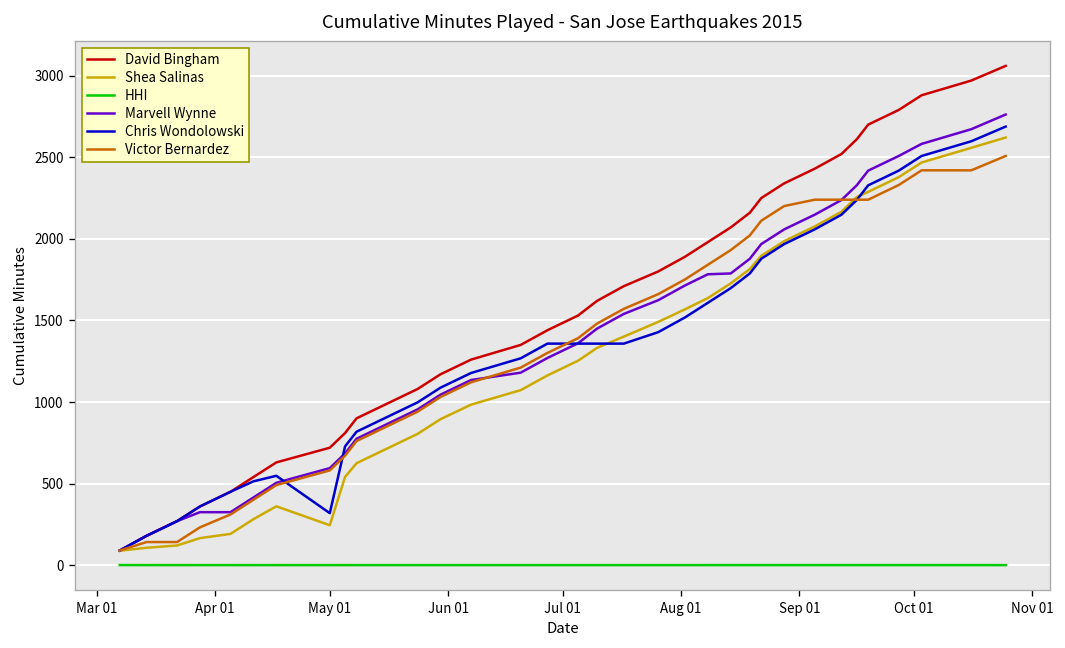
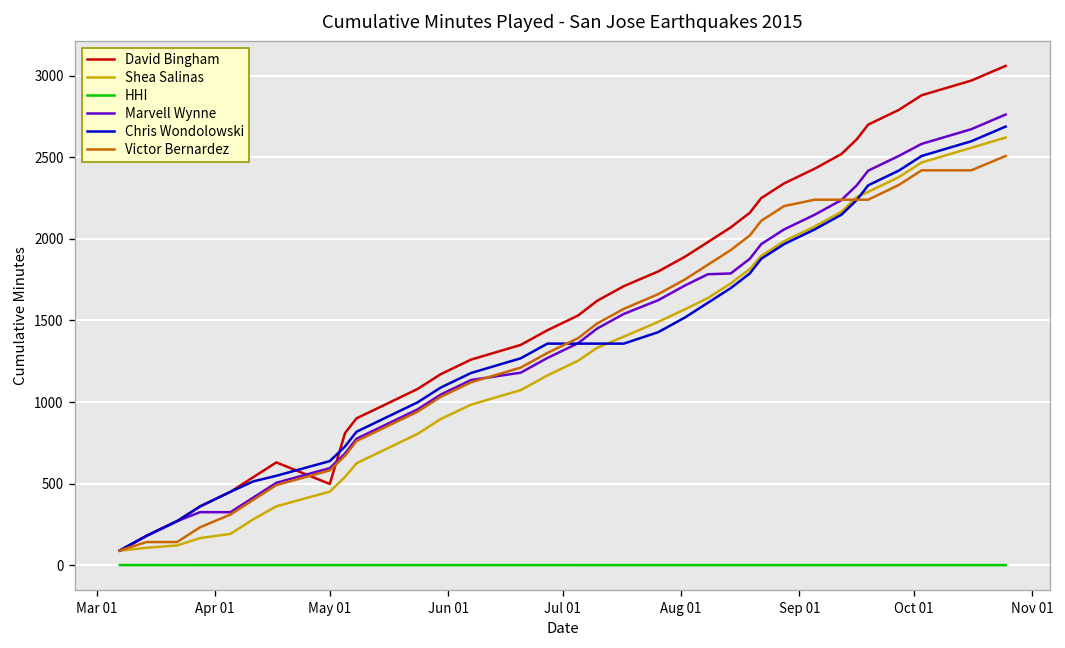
David Bingham, May 01: 720 -> 500
Shea Salinas, May 01: 250 -> 450
Chris Wondolowski, May 01: 320 -> 640
